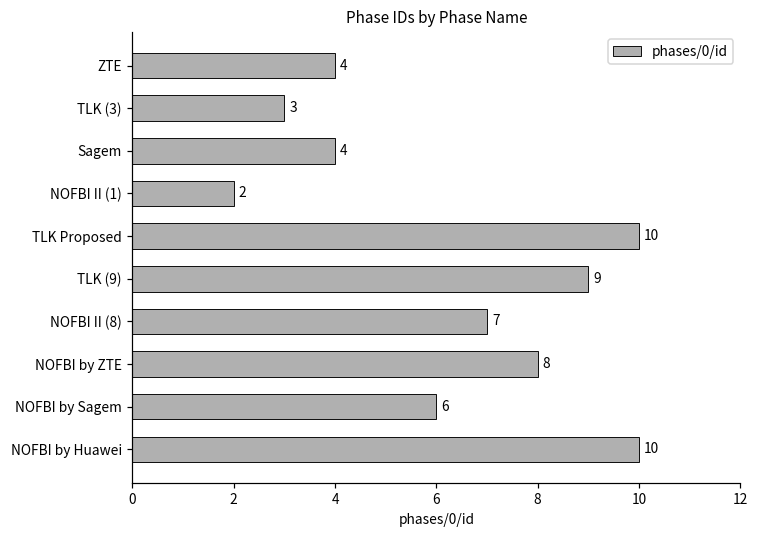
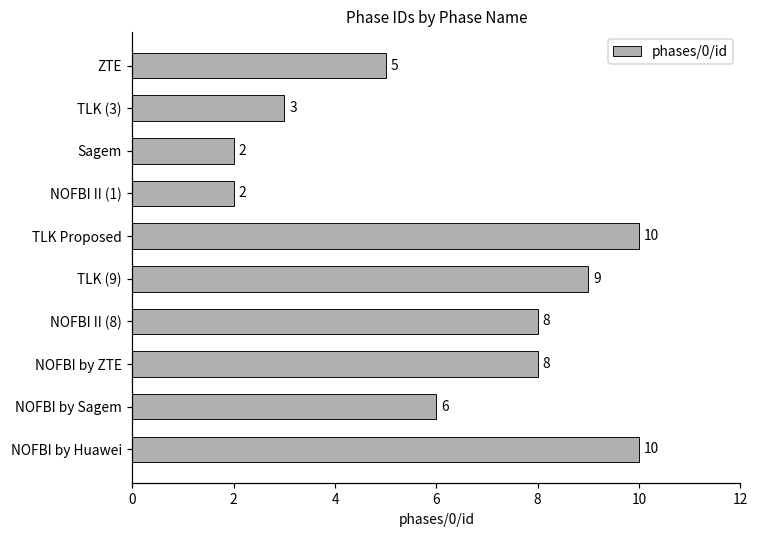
ZTE: 4 -> 5
Sagem: 4 -> 2
NOFBI II (8): 7 -> 8
